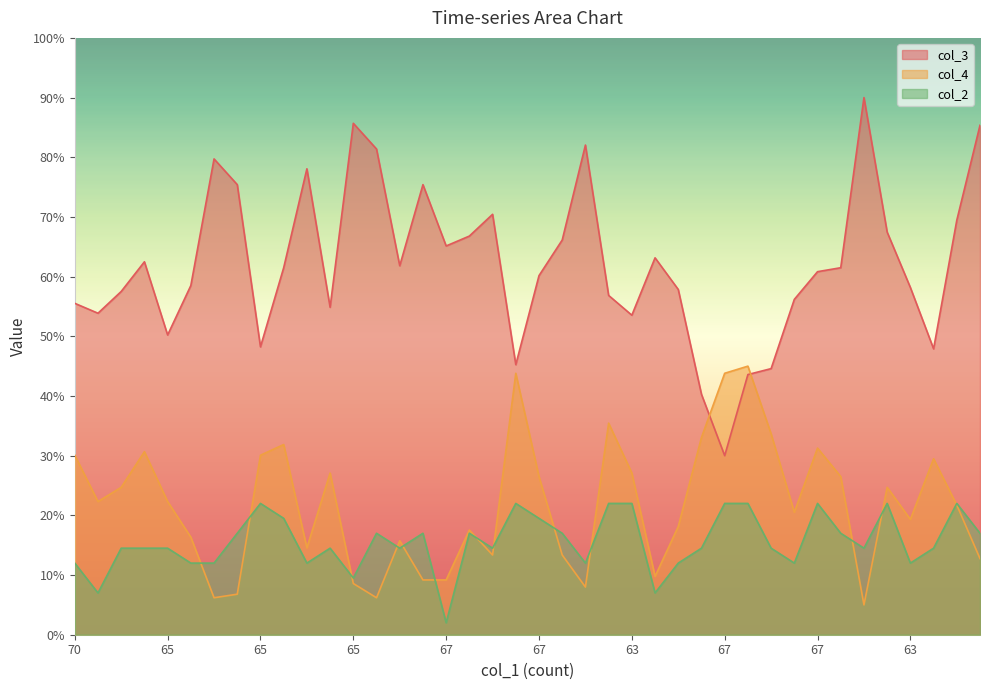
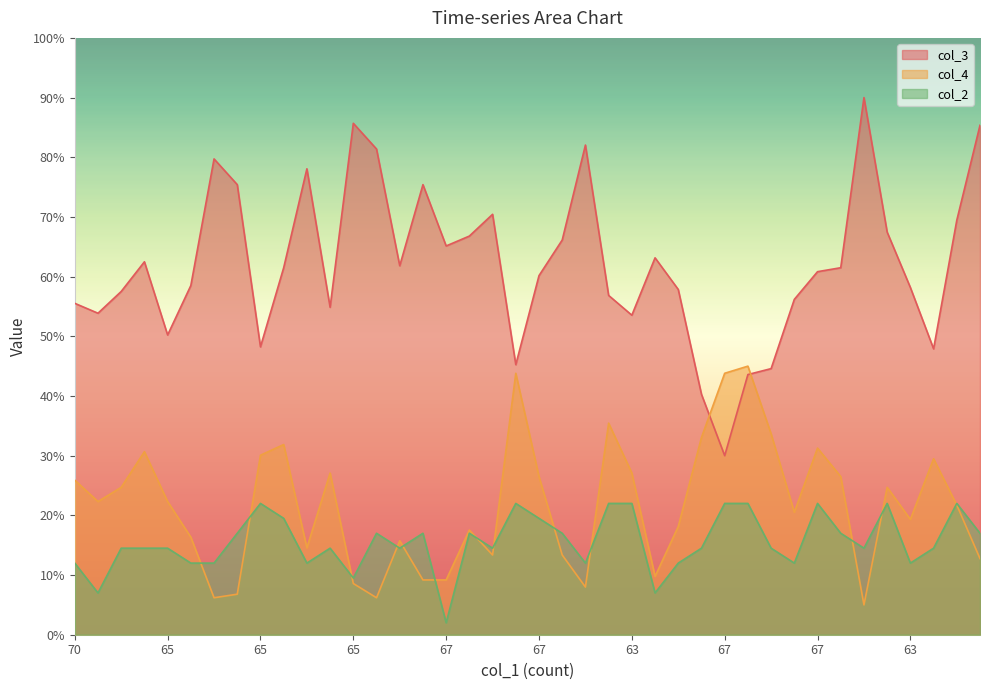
col_4, 70: 30% -> 26%
